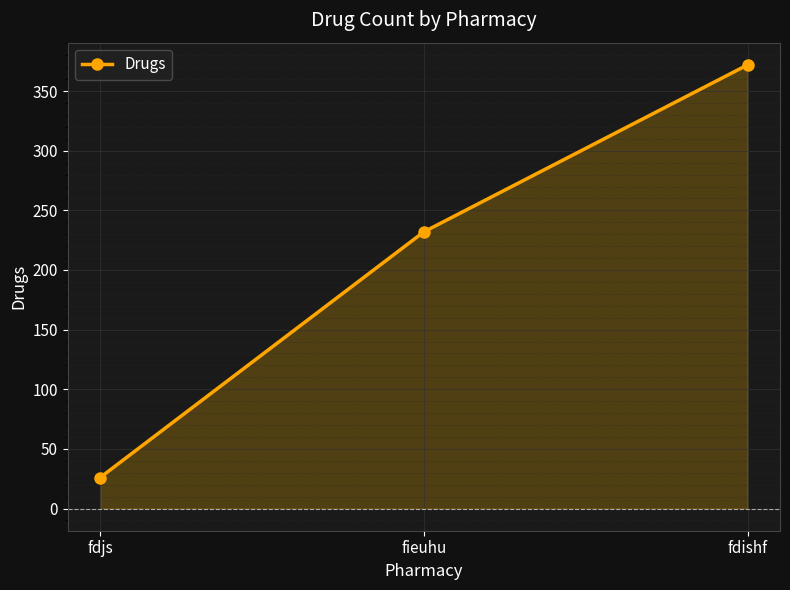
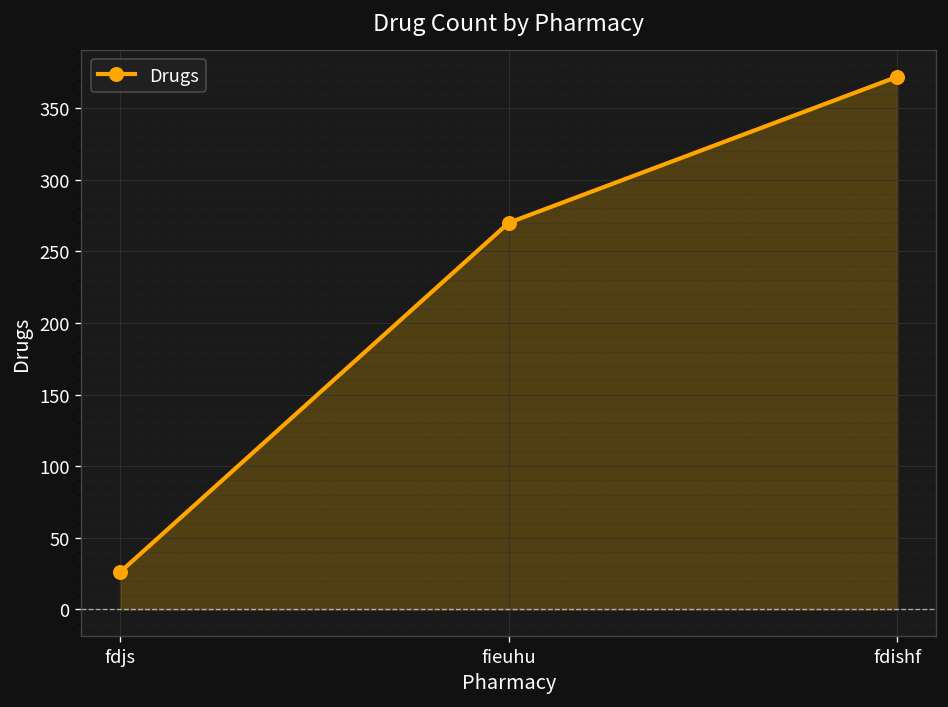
fieuhu: 232 -> 270
